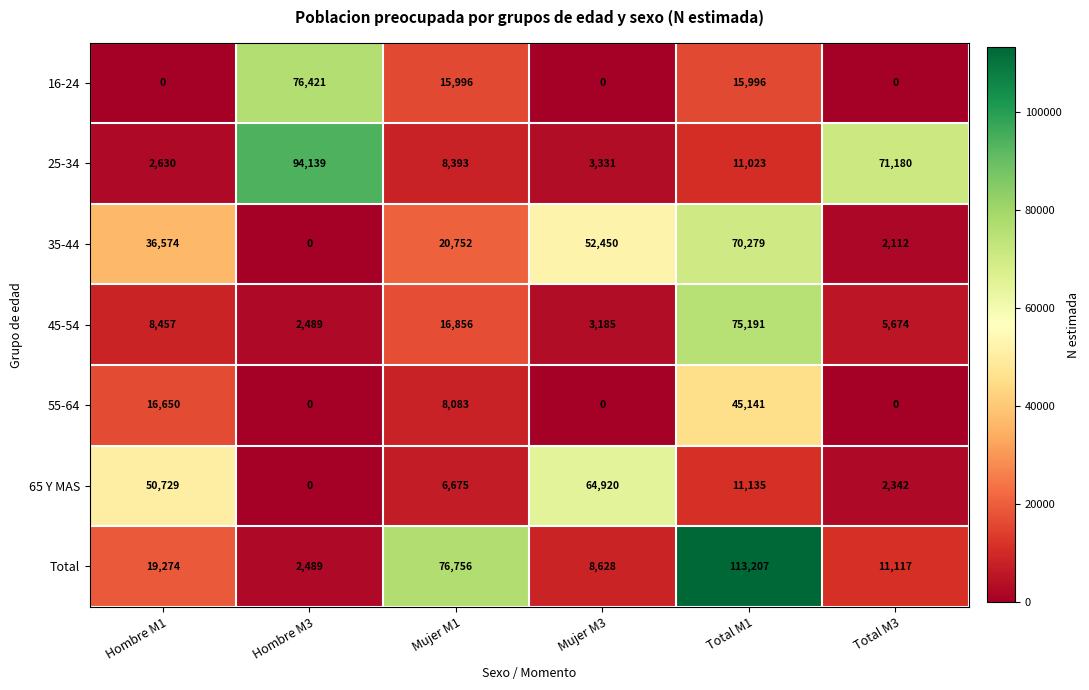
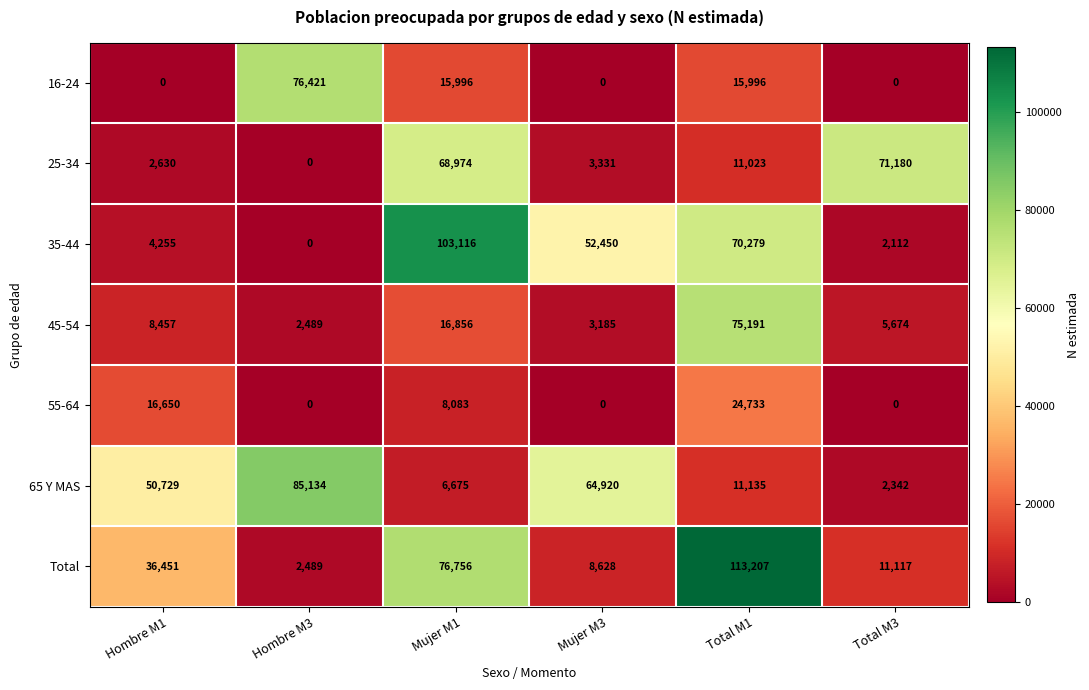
25-34, Hombre M3: 94,139 -> 0
25-34, Mujer M1: 8,393 -> 68,974
35-44, Hombre M1: 36,574 -> 4,255
35-44, Mujer M1: 20,752 -> 103,116
55-64, Total M1: 45,141 -> 24,733
65 Y MAS, Hombre M3: 0 -> 85,134
Total, Hombre M1: 19,274 -> 36,451
